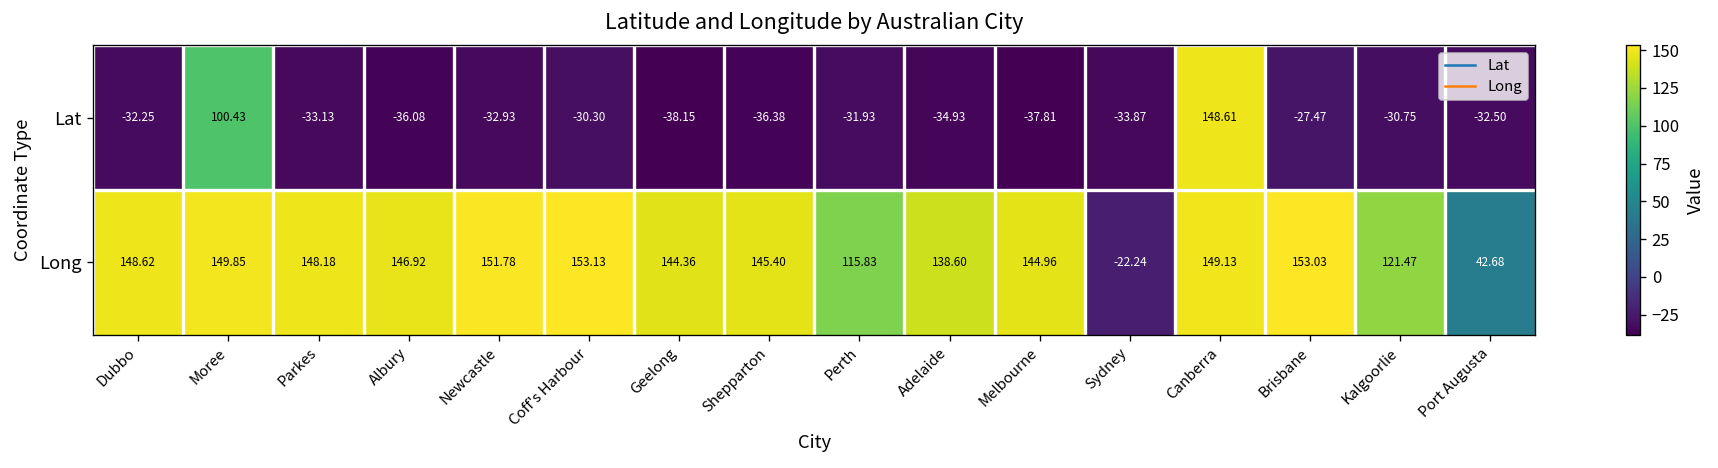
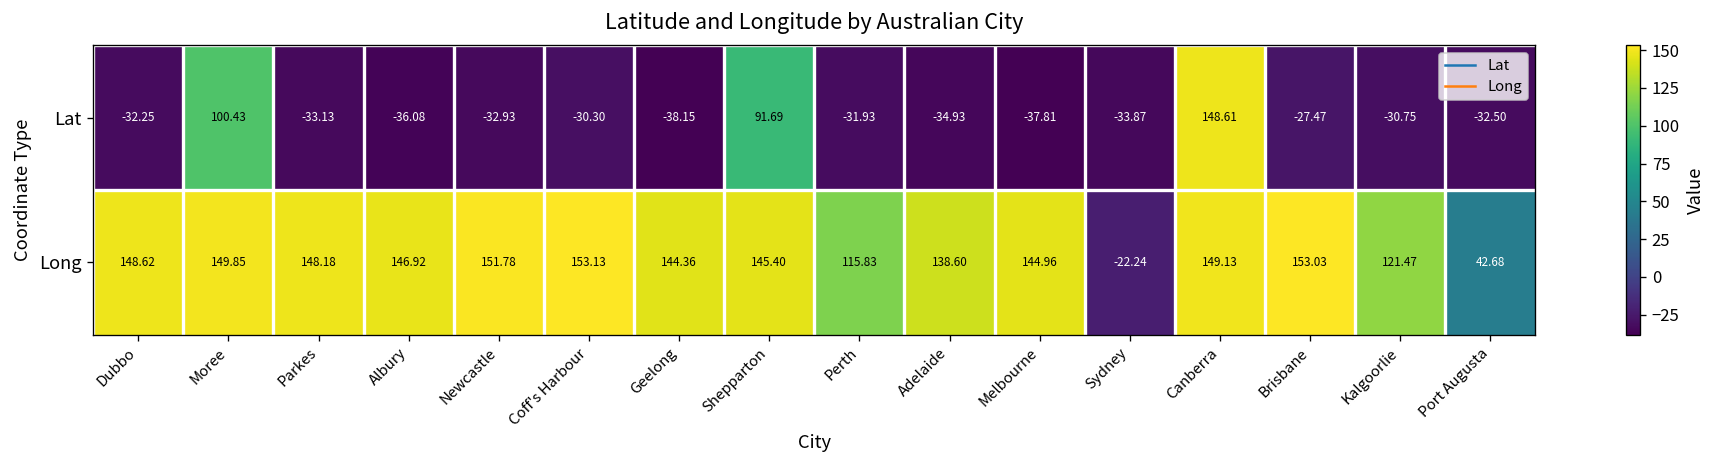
Lat, Shepparton: -36.38 -> 91.69
